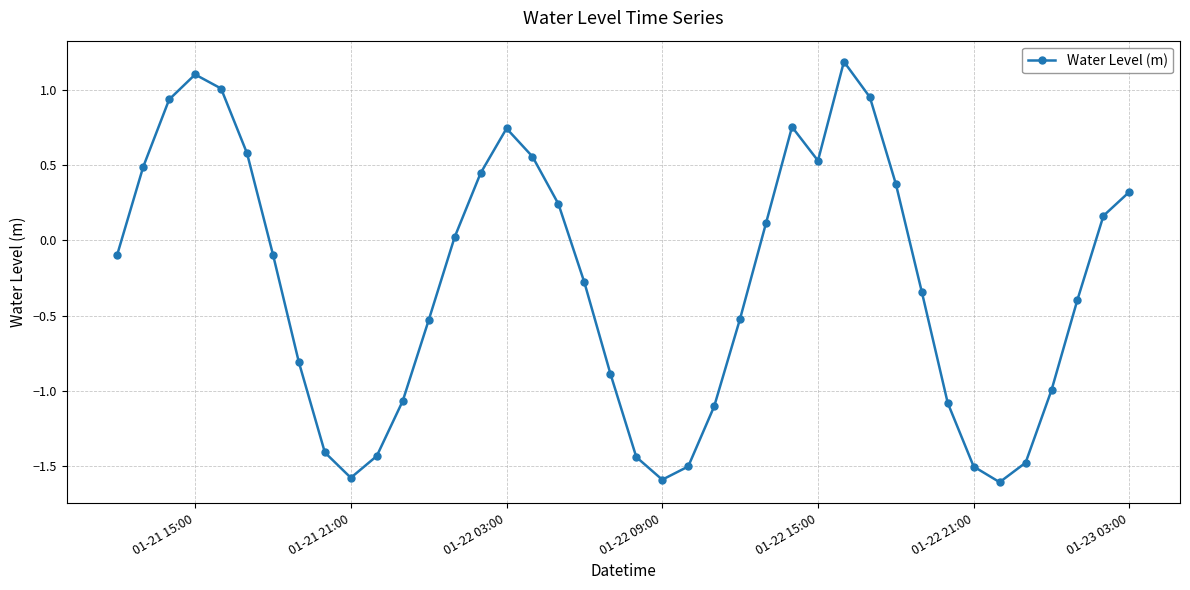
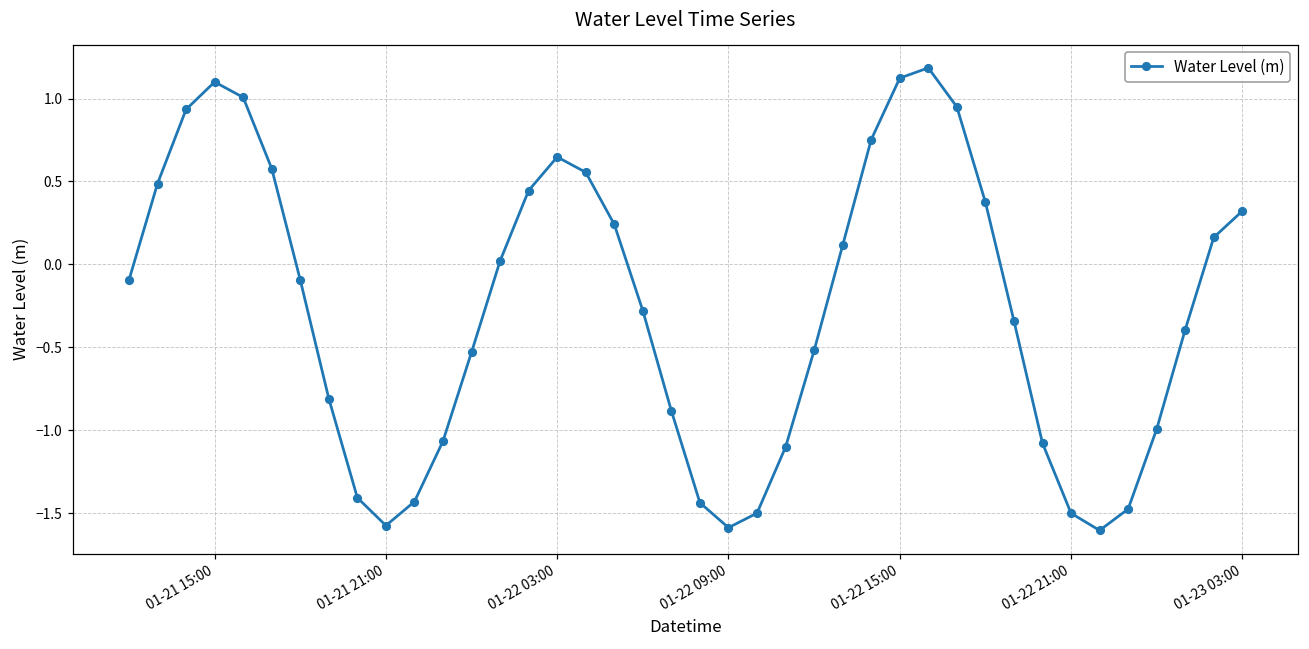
01-22 03:00: 0.74 -> 0.65
01-22 15:00: 0.53 -> 1.12
